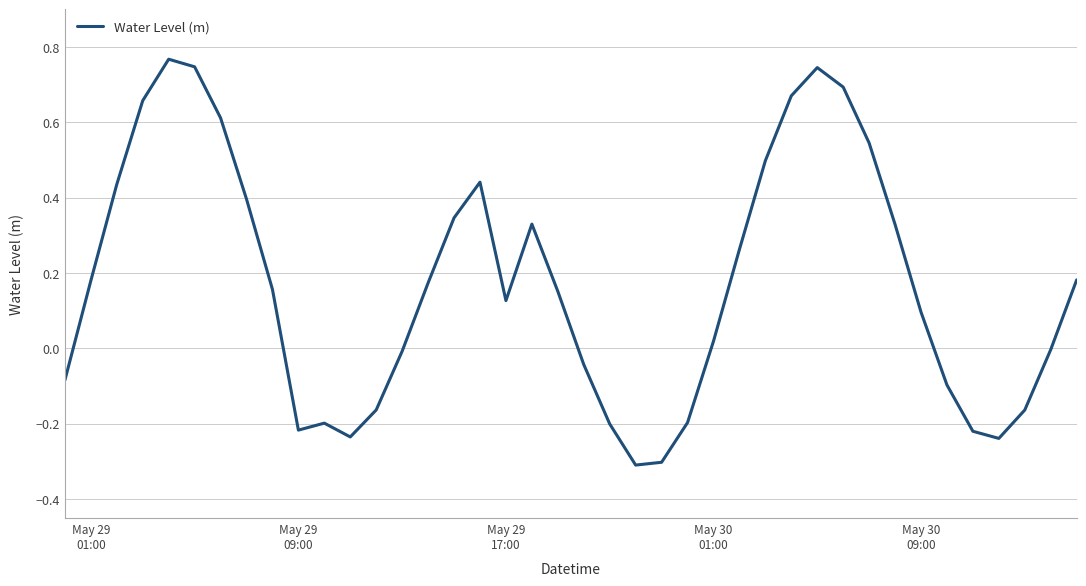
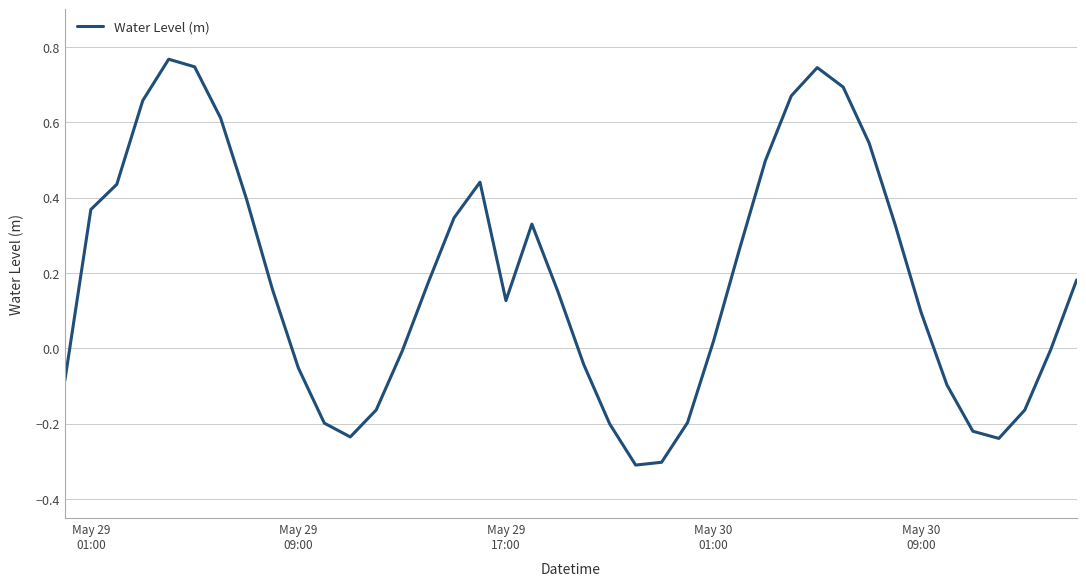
May 29 01:00: 0.18 -> 0.37
May 29 09:00: -0.22 -> -0.05
